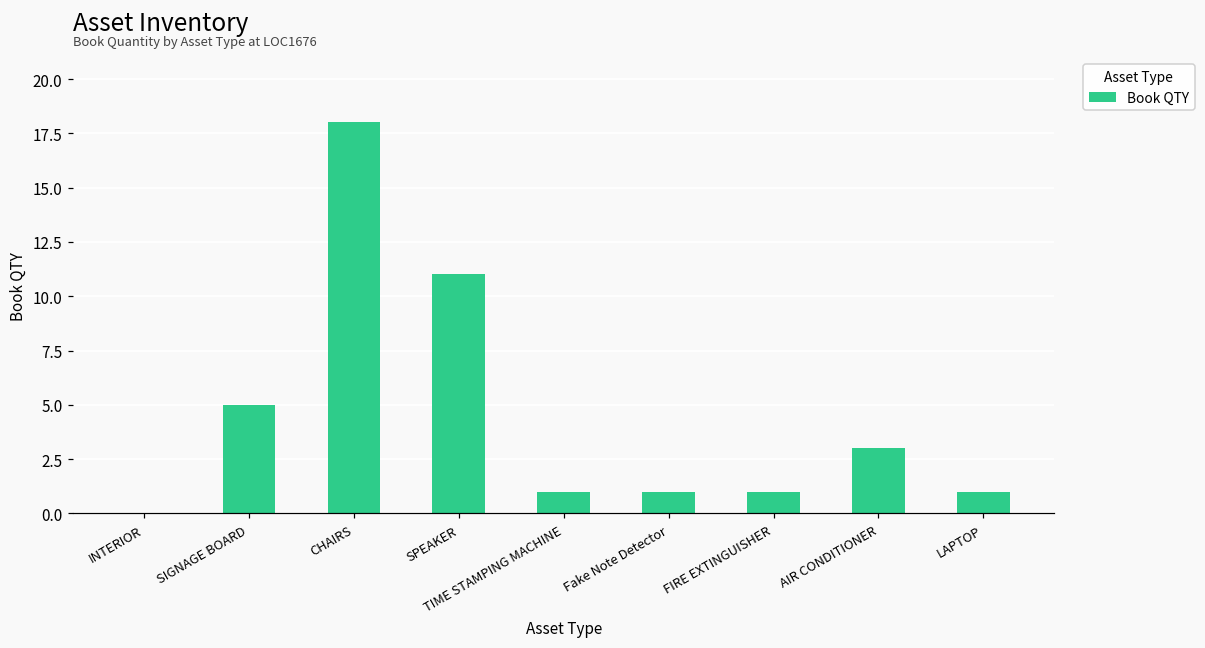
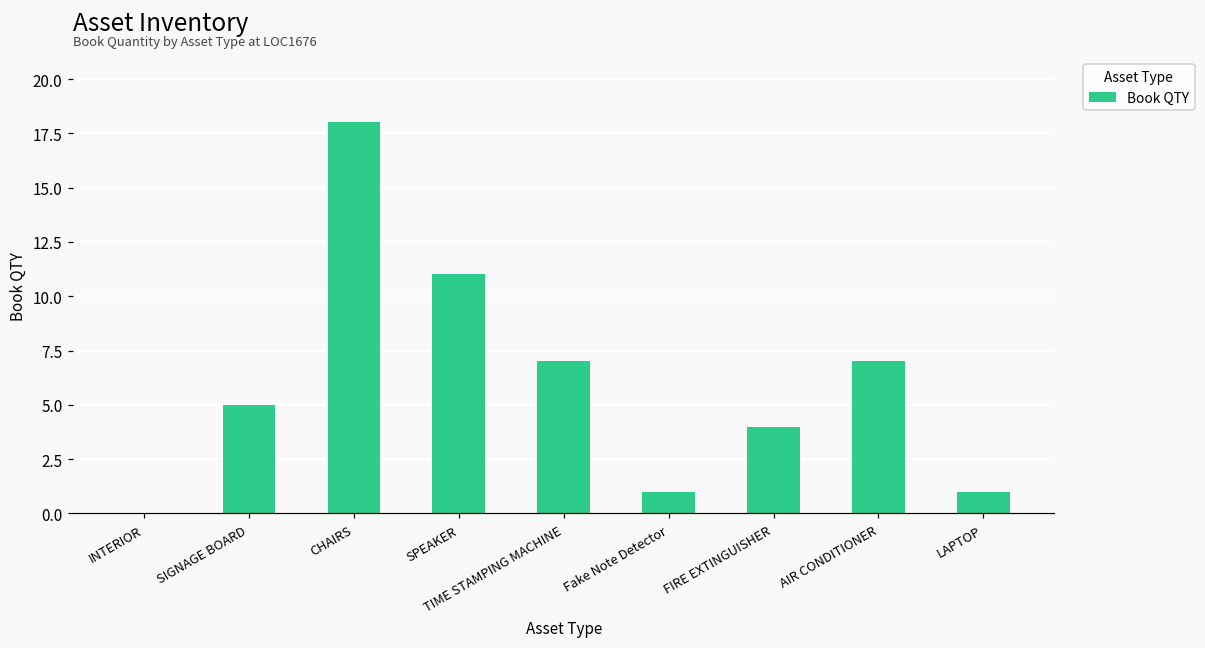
TIME STAMPING MACHINE: 1 -> 7
FIRE EXTINGUISHER: 1 -> 4
AIR CONDITIONER: 3 -> 7
